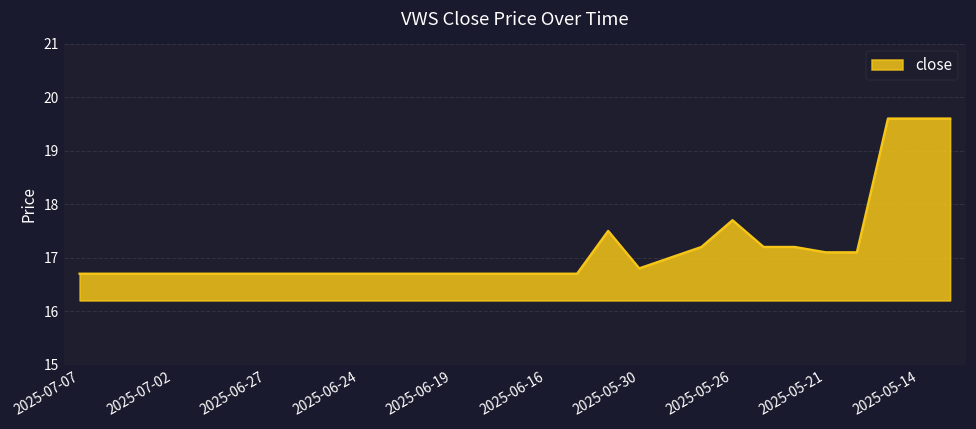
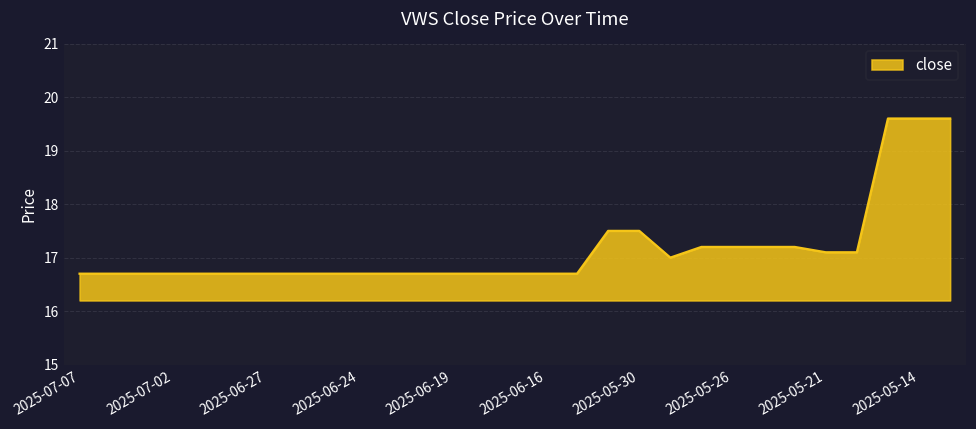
2025-05-30: 16.8 -> 17.5
2025-05-26: 17.7 -> 17.2
